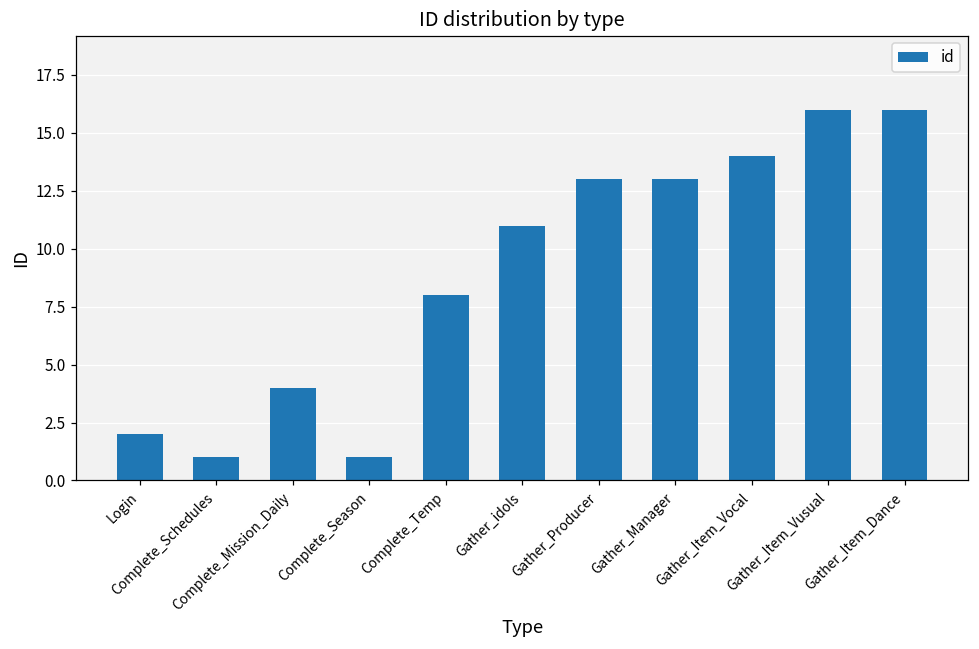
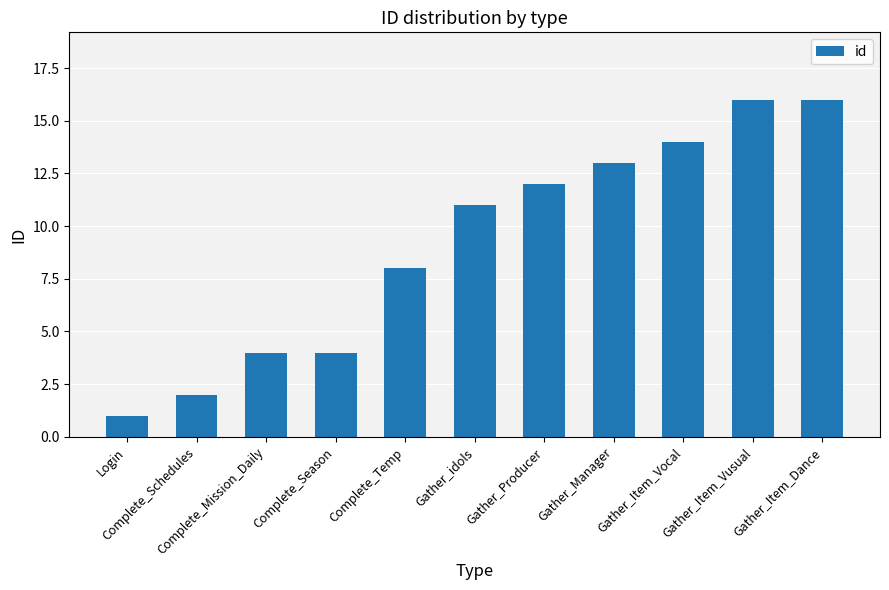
Login: 2 -> 1
Complete_Schedules: 1 -> 2
Complete_Season: 1 -> 4
Gather_Producer: 13 -> 12
